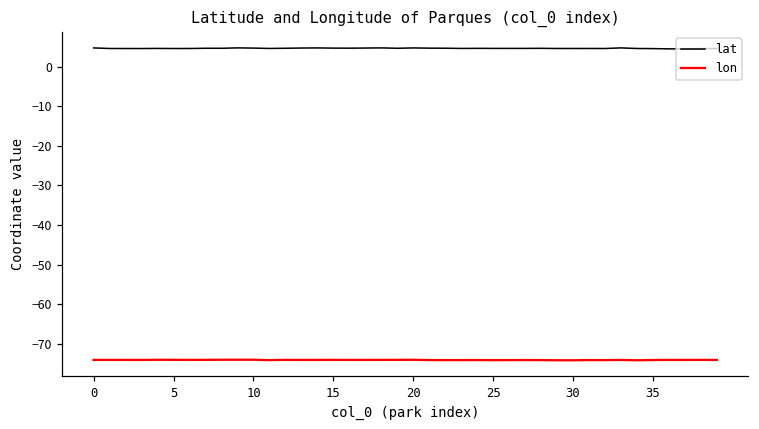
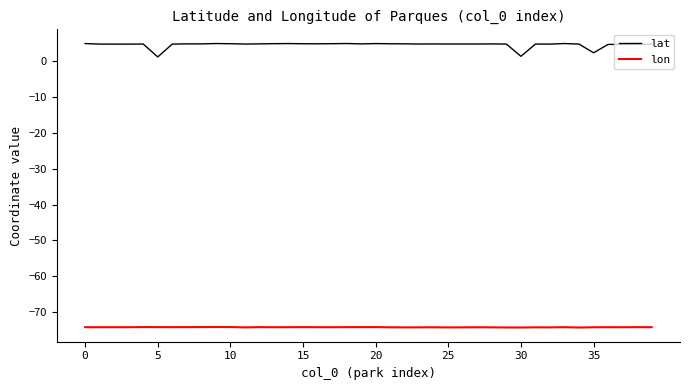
lat, 5: 5 -> 1
lat, 30: 5 -> 1
lat, 35: 5 -> 2
